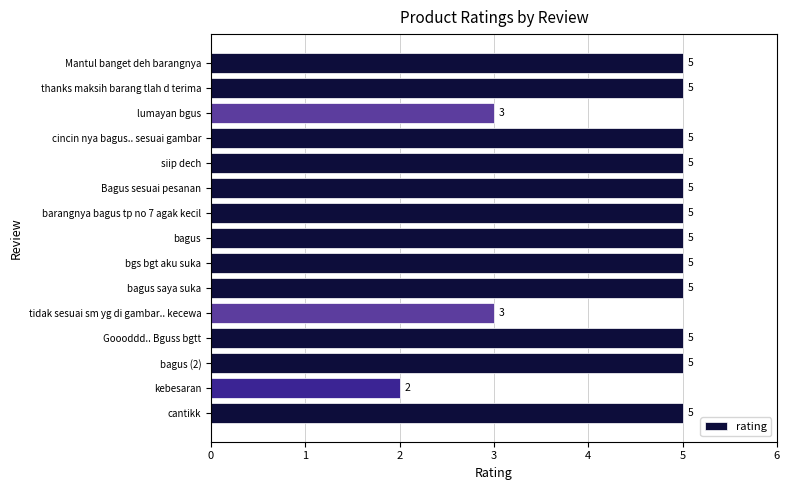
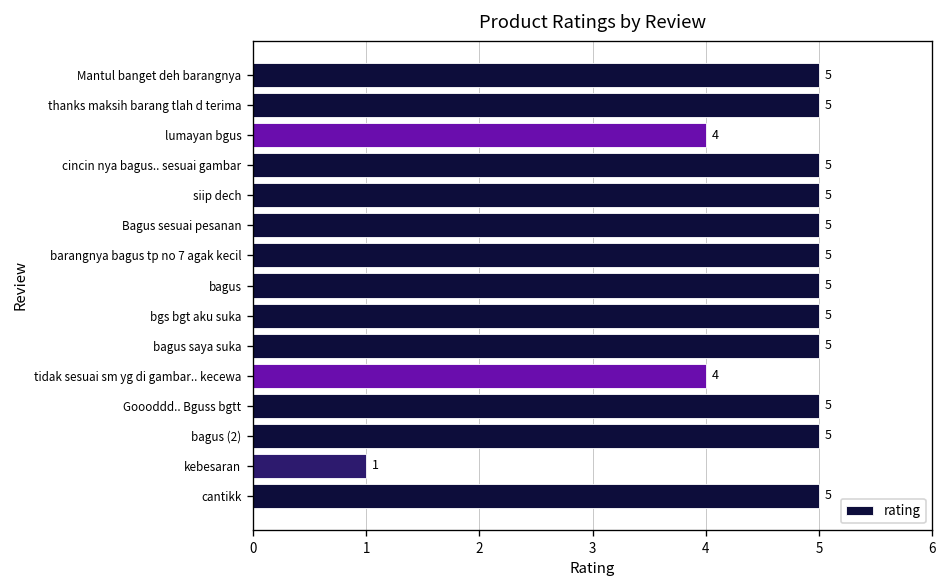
lumayan bgus: 3 -> 4
tidak sesuai sm yg di gambar.. kecewa: 3 -> 4
kebesaran: 2 -> 1
